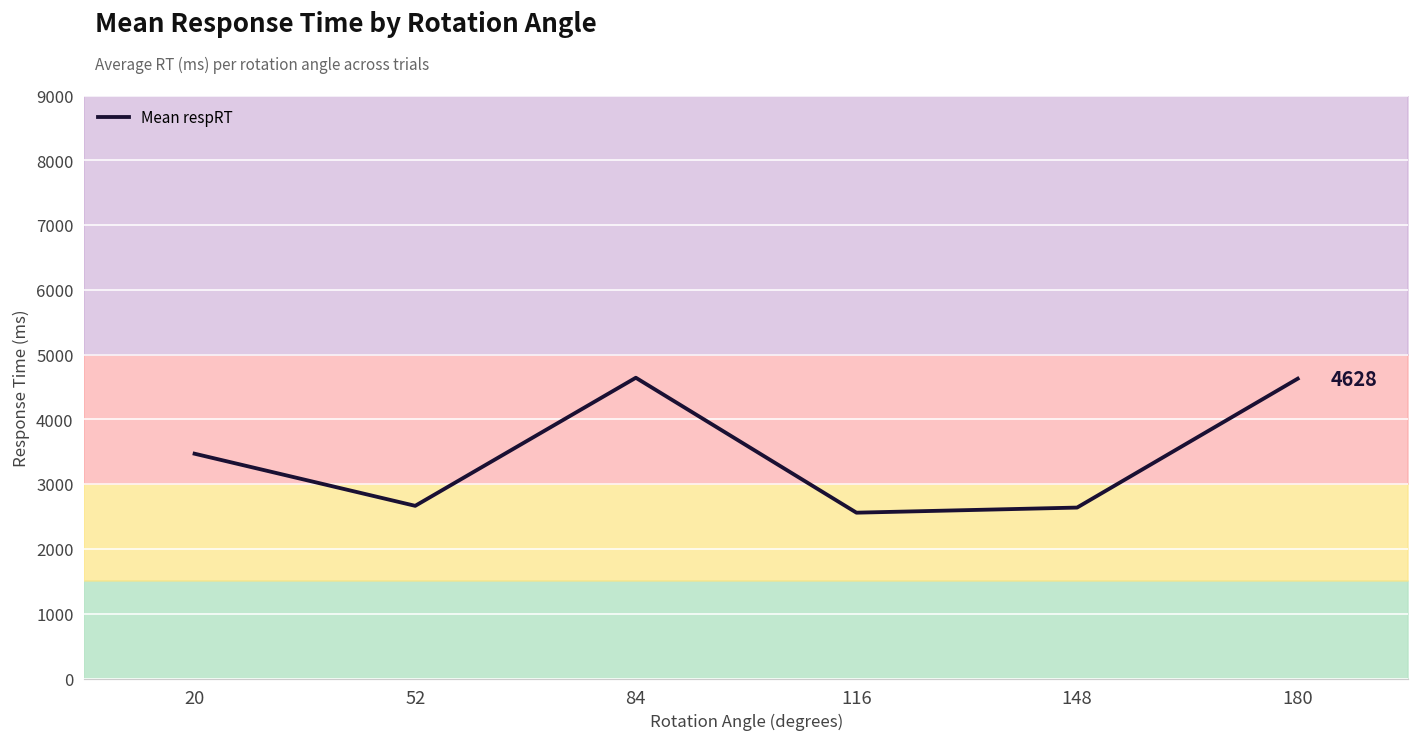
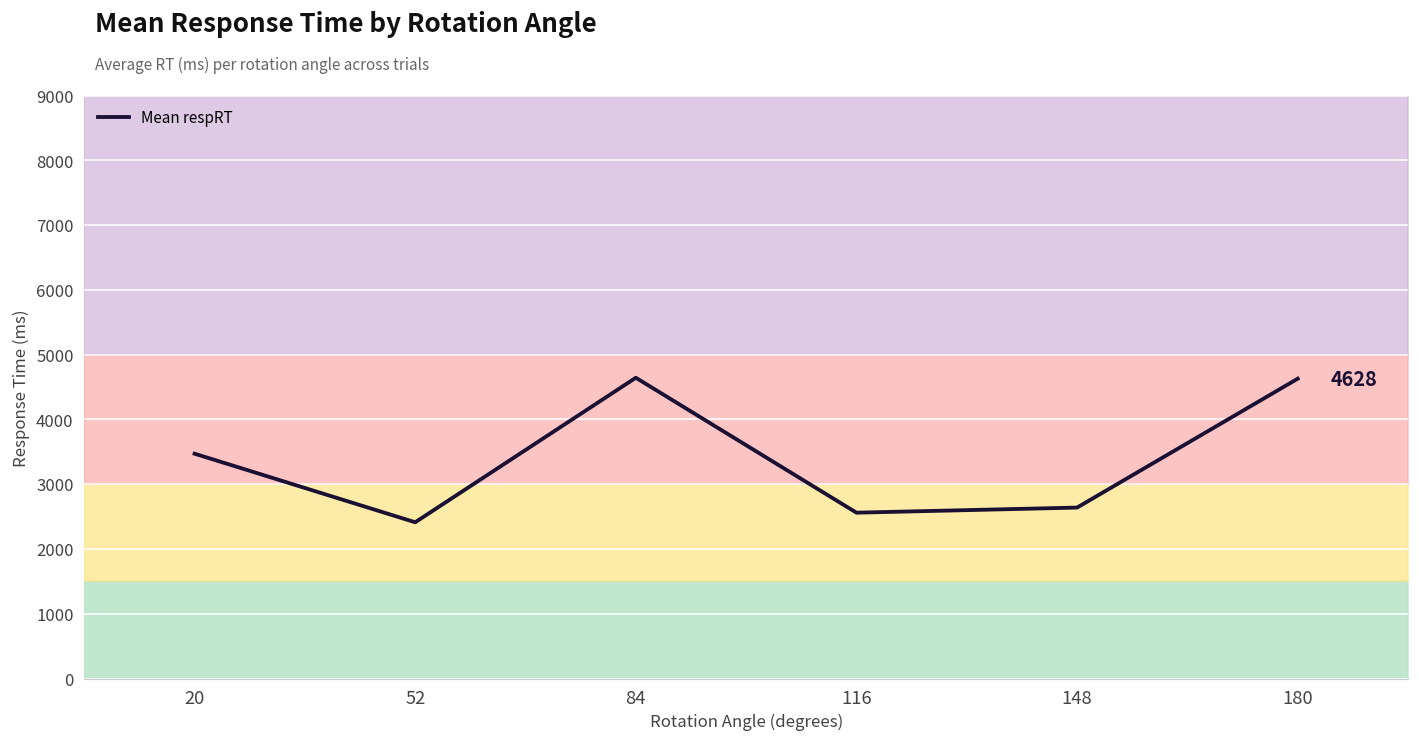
Mean respRT, 52: 2700 -> 2400
